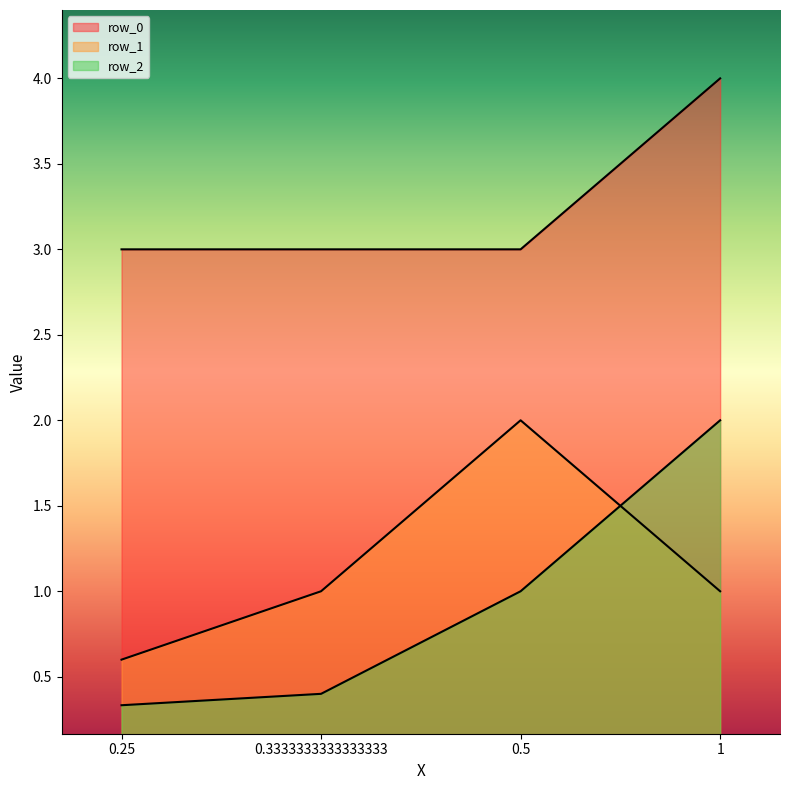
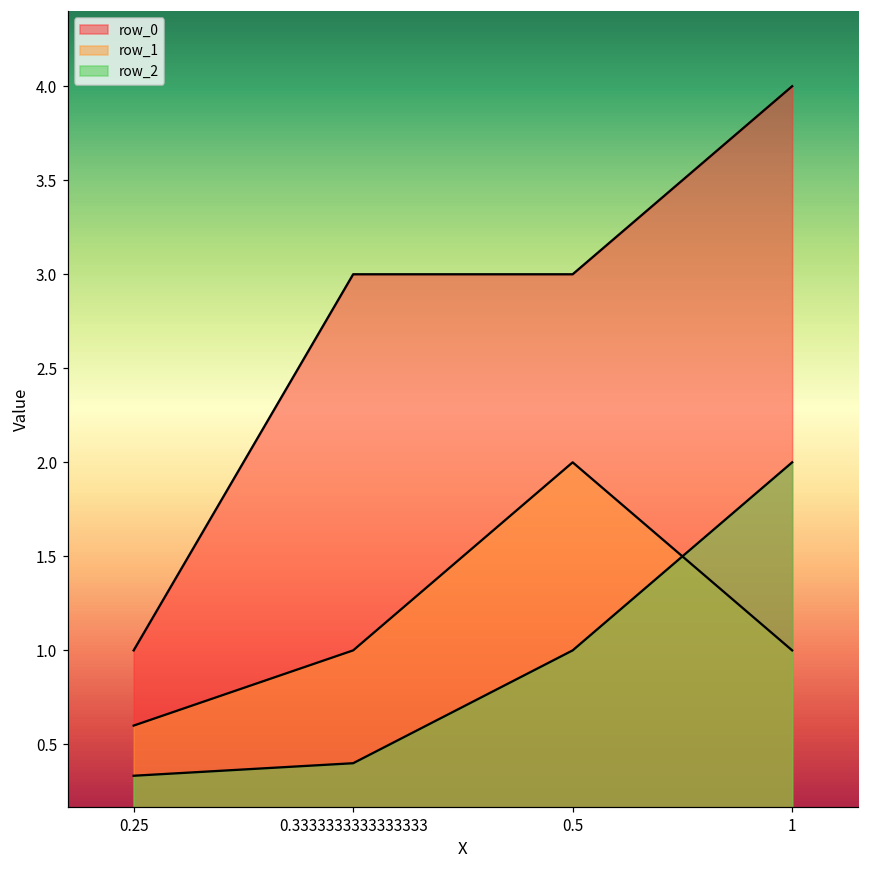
row_0, 0.25: 3 -> 1
